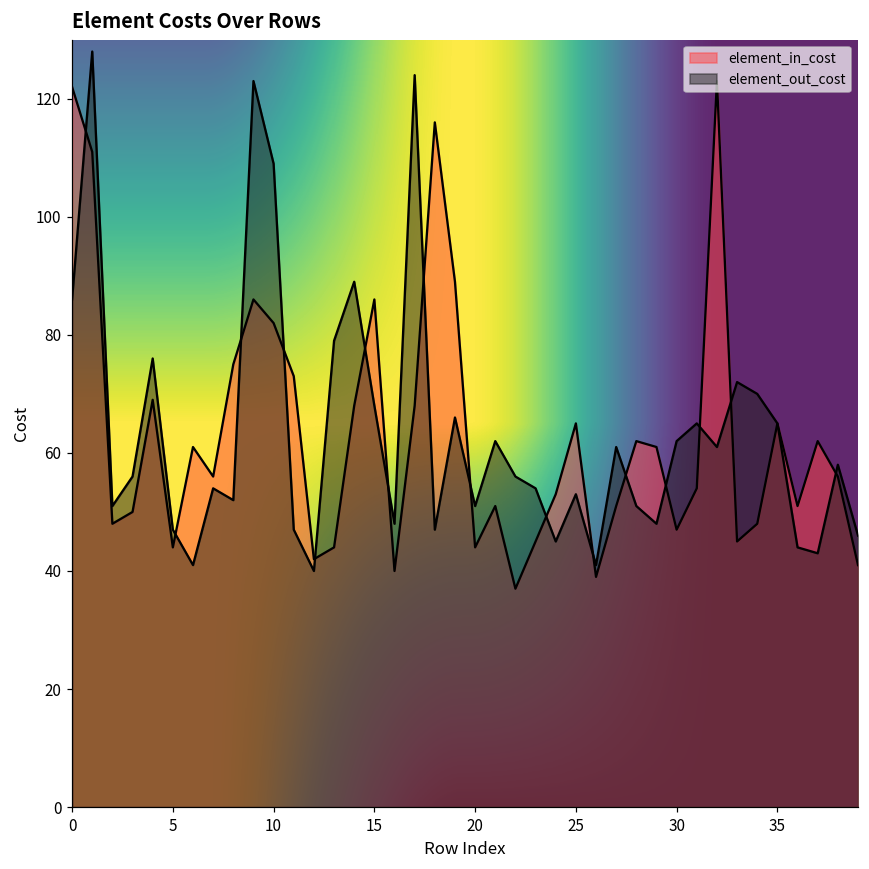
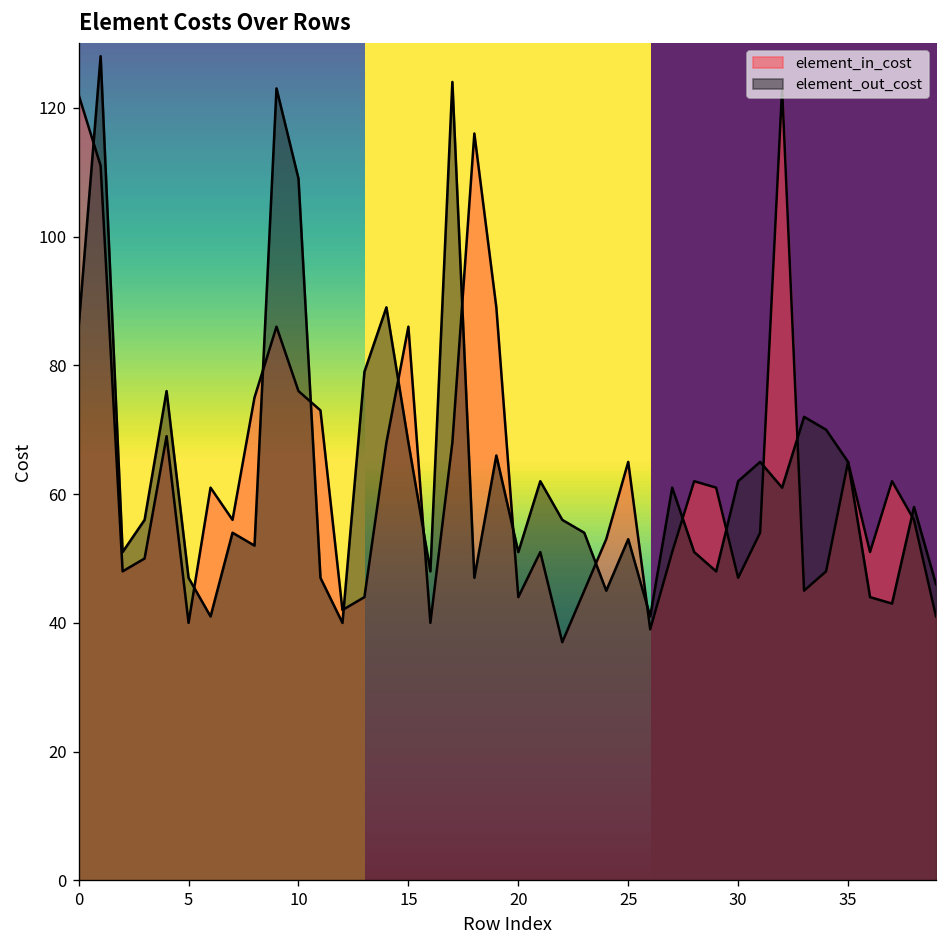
element_in_cost, 5: 44 -> 40
element_in_cost, 10: 82 -> 76
